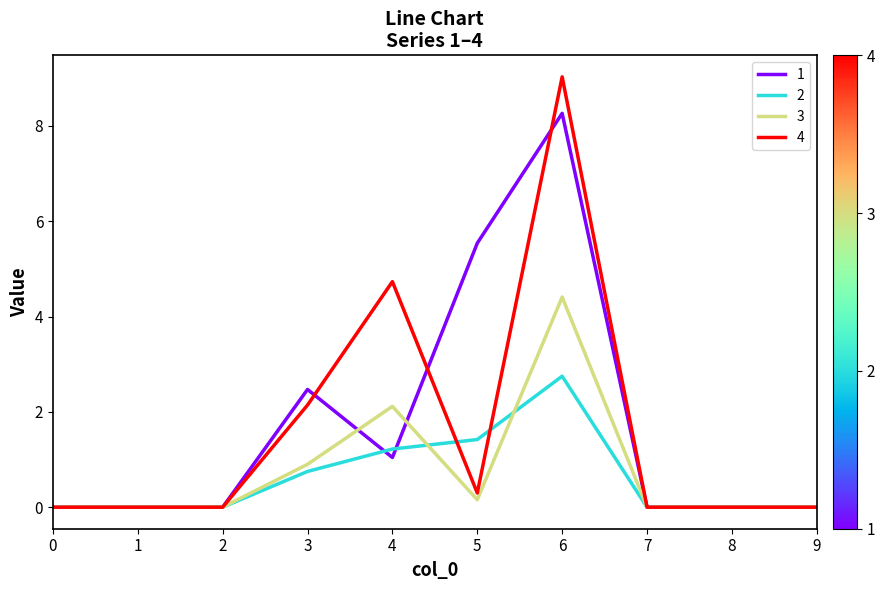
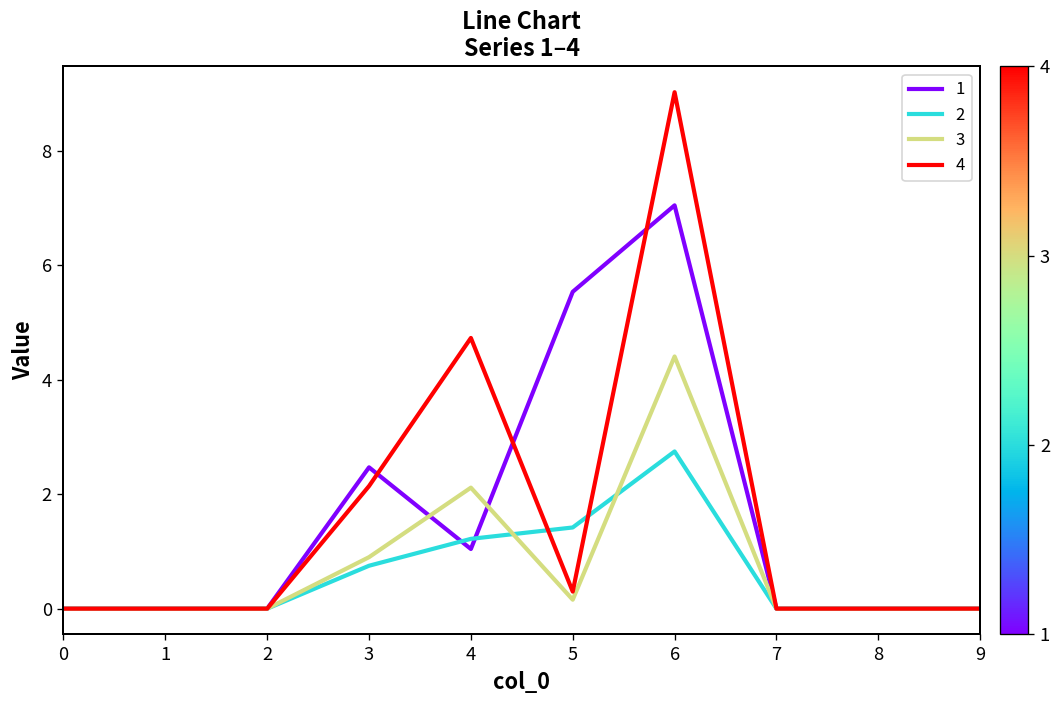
1, 6: 8.3 -> 7.0
